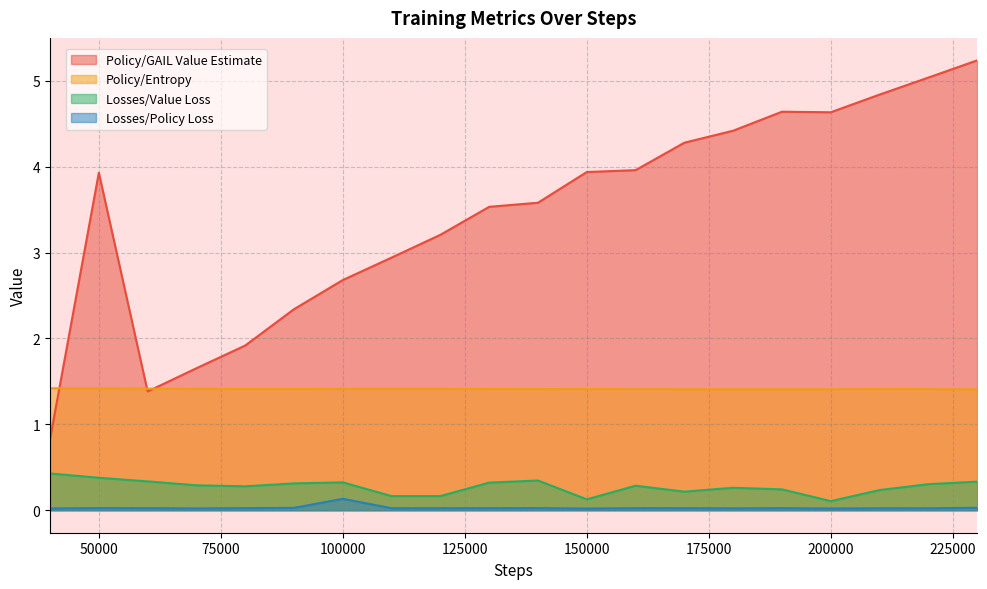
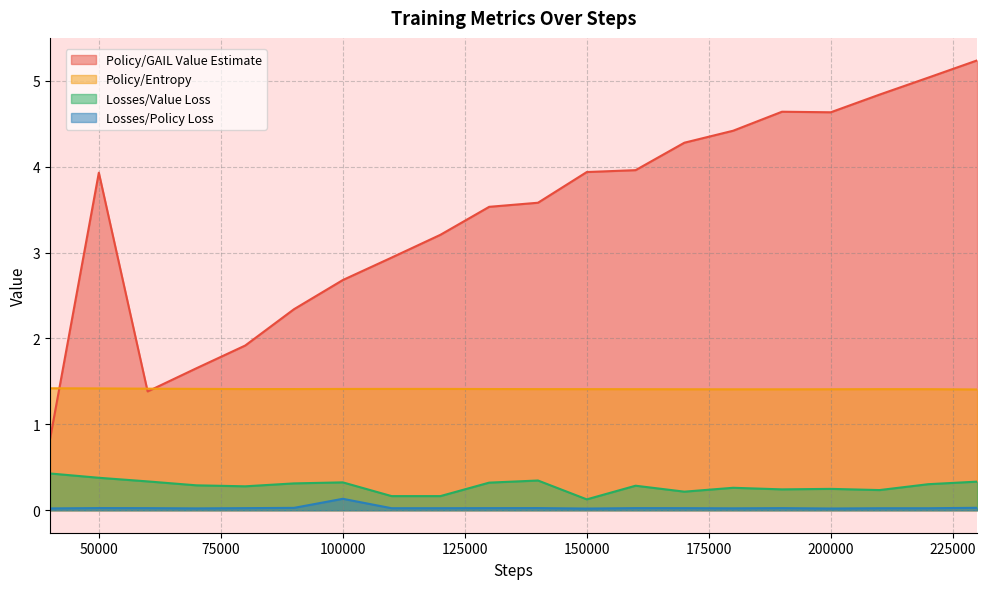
Losses/Value Loss, 200000: 0.1 -> 0.2
